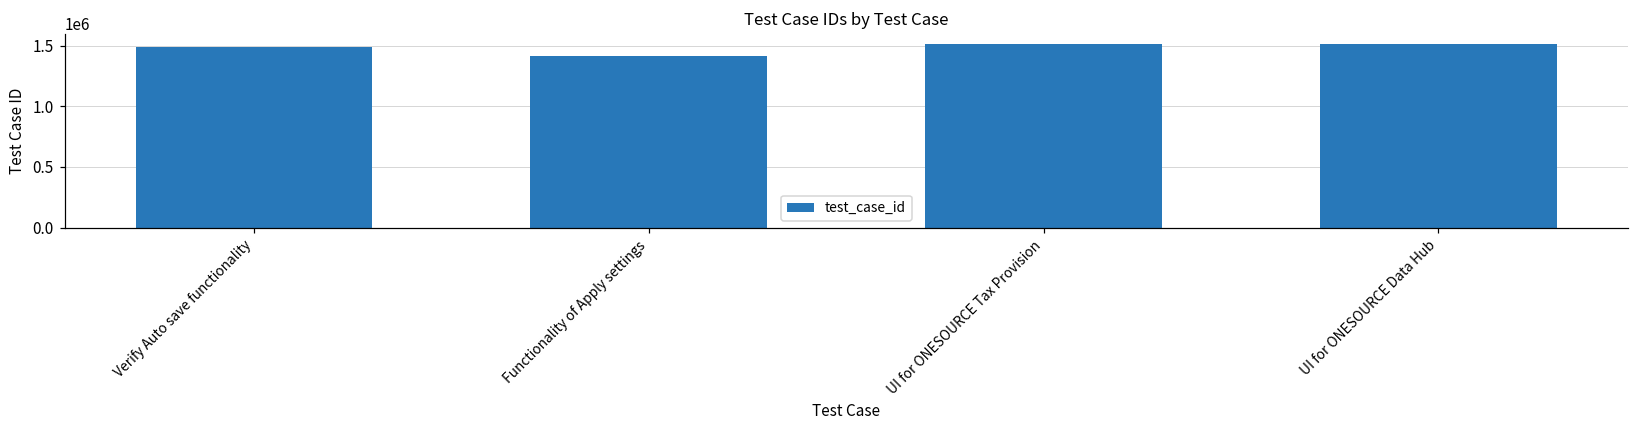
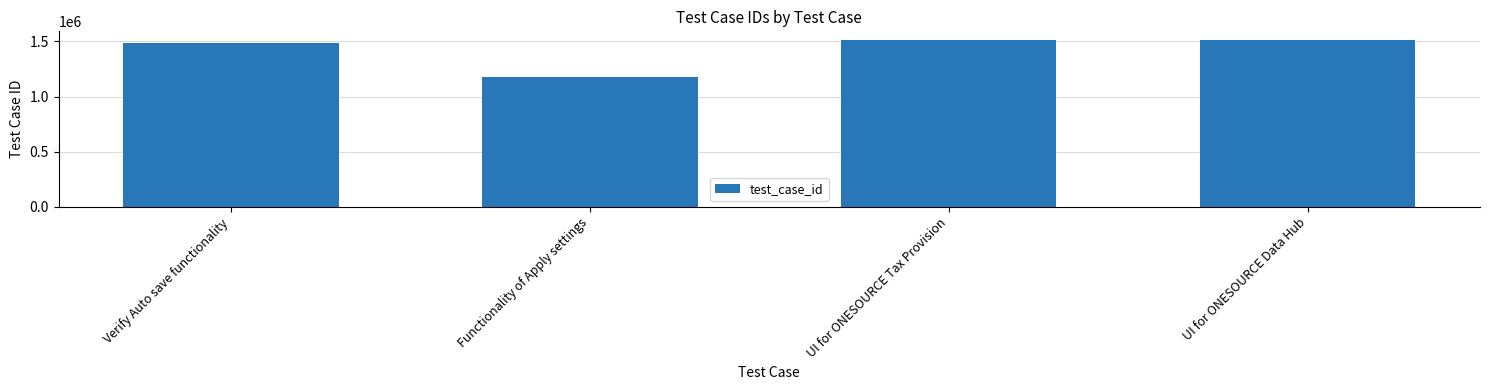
Functionality of Apply settings: 1410000 -> 1180000
